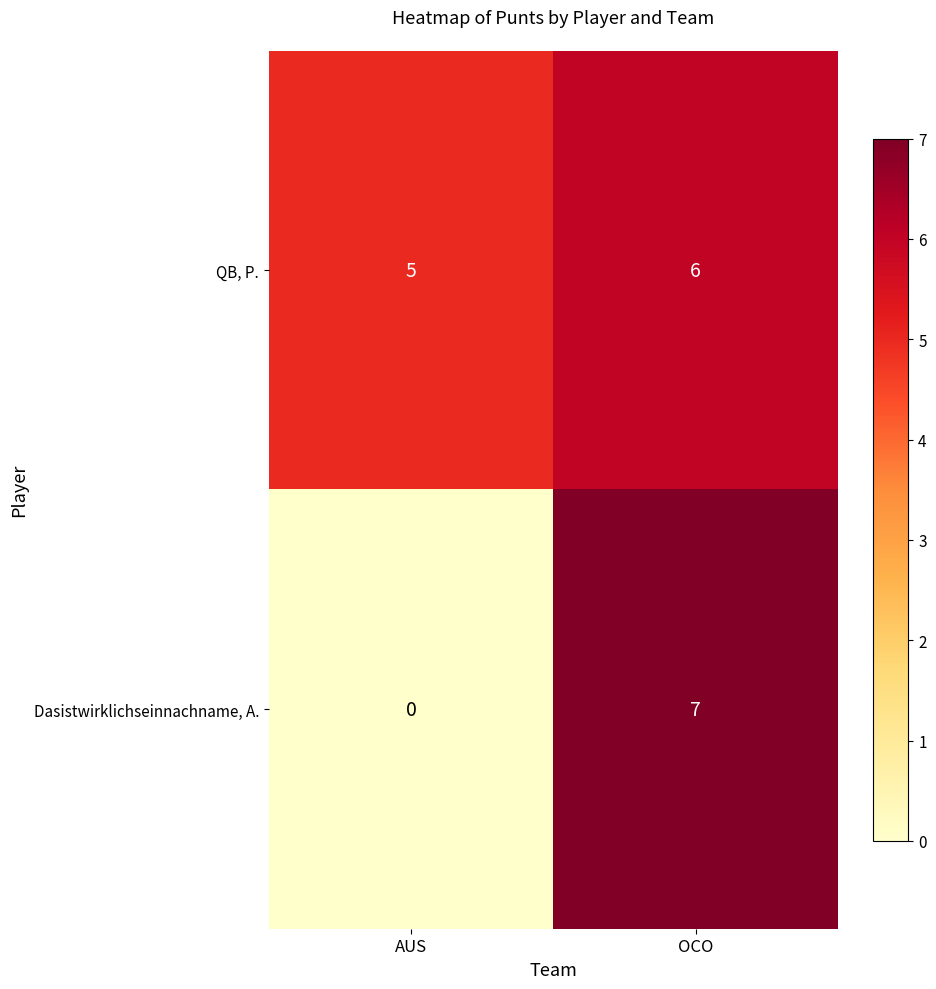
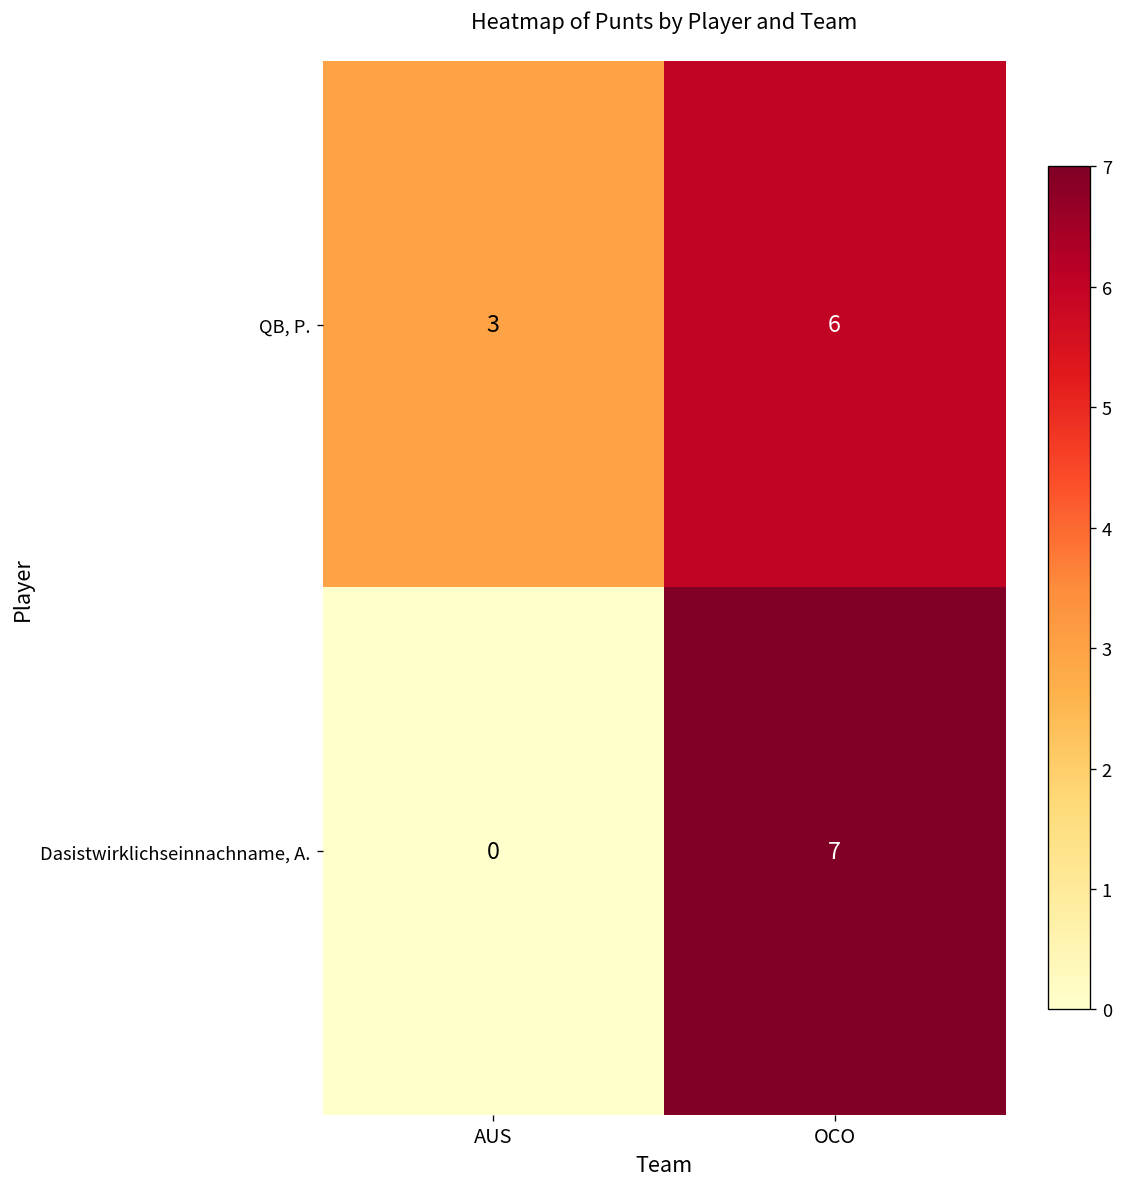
QB, P., AUS: 5 -> 3
